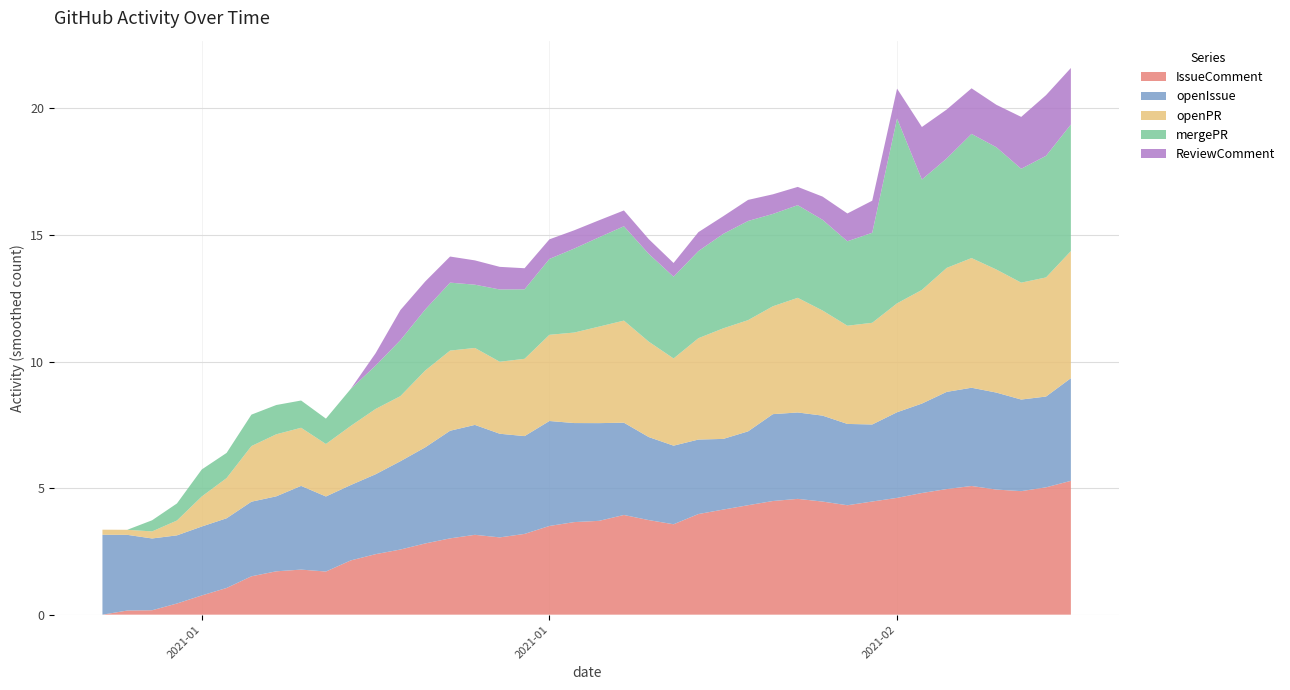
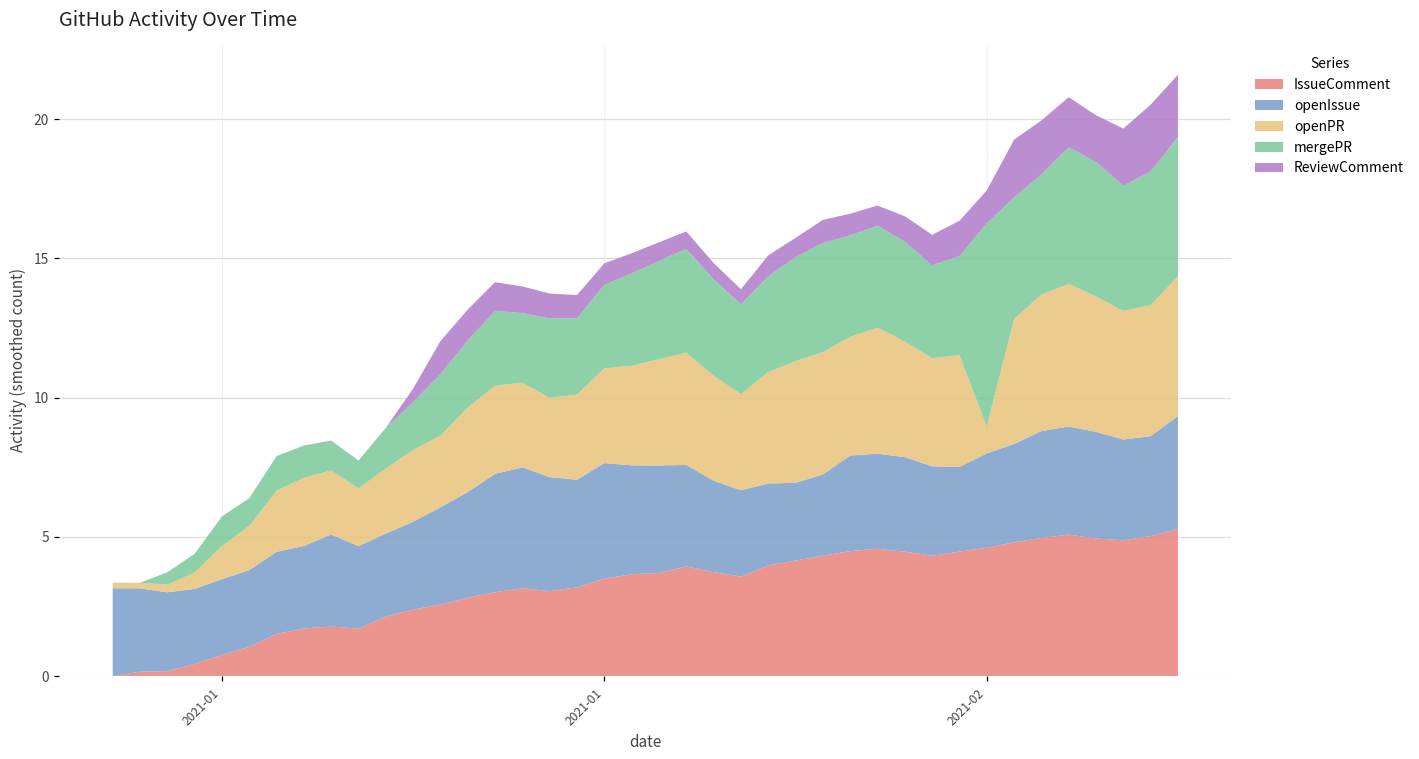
openPR, 2021-02: 4.3 -> 1.0
